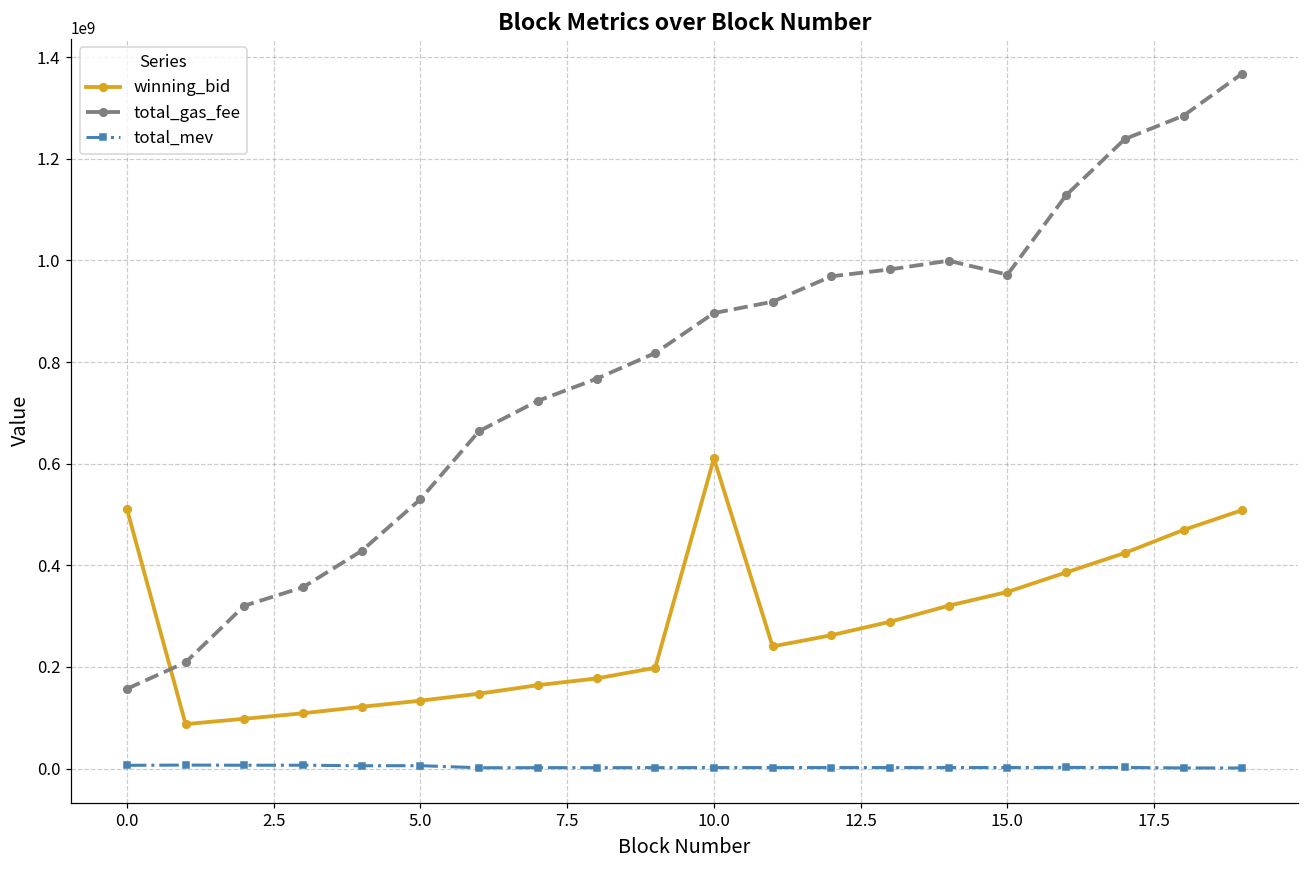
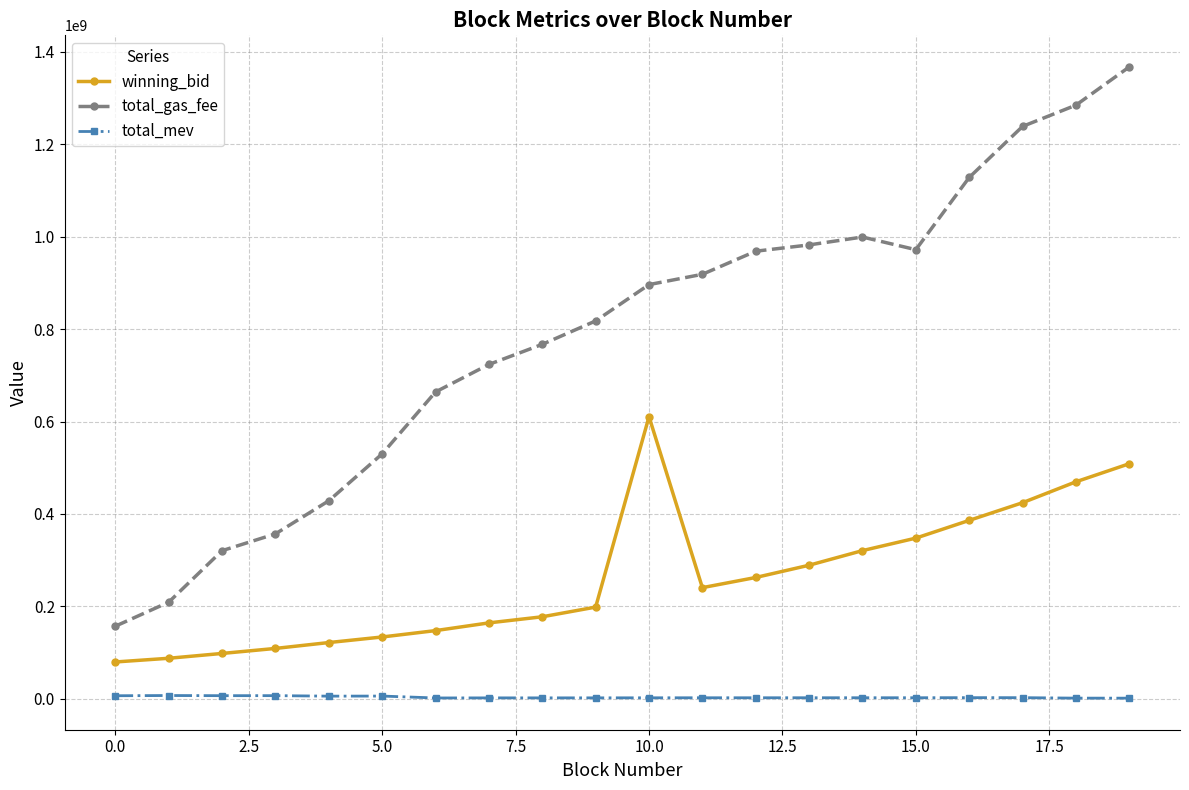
winning_bid, 0.0: 510000000 -> 80000000
